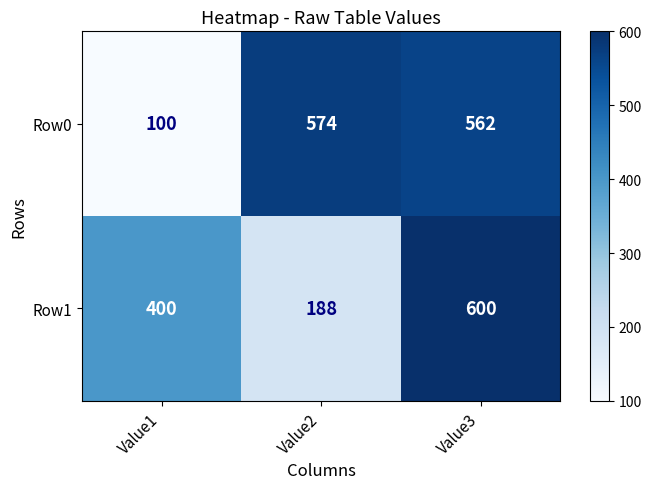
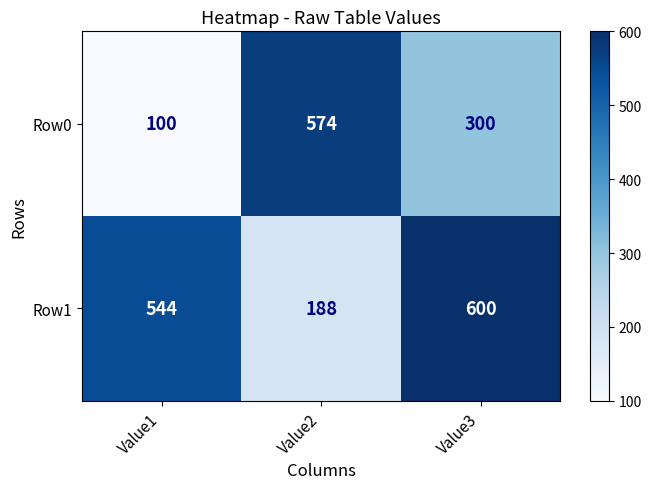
Row0, Value3: 562 -> 300
Row1, Value1: 400 -> 544
